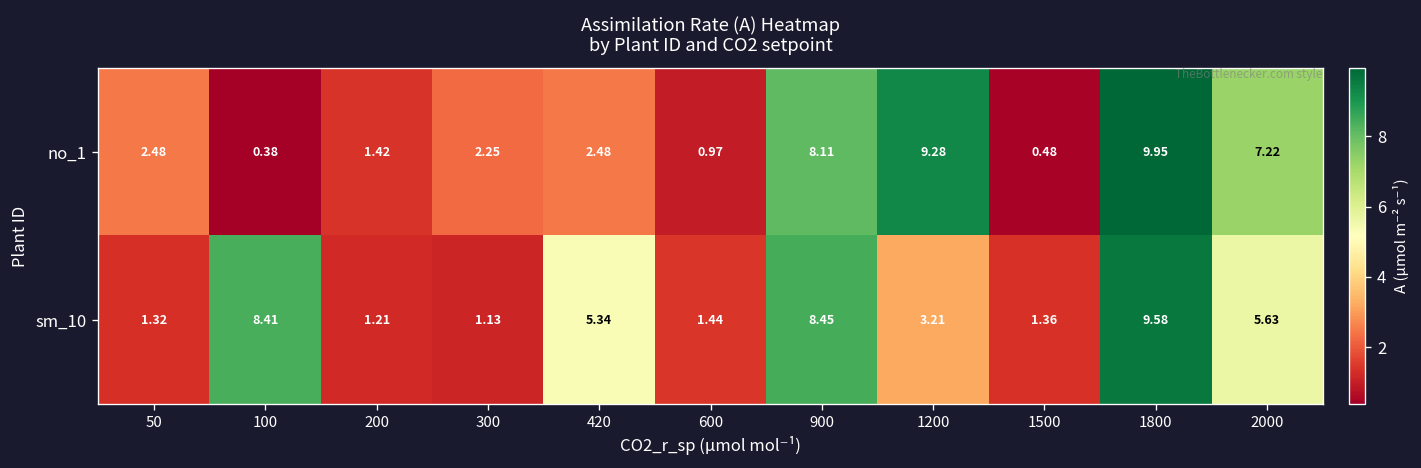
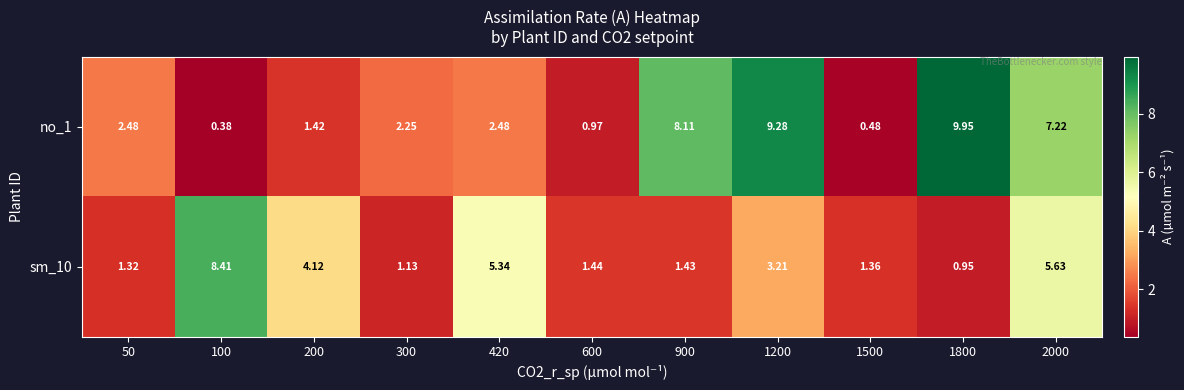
sm_10, 200: 1.21 -> 4.12
sm_10, 900: 8.45 -> 1.43
sm_10, 1800: 9.58 -> 0.95
